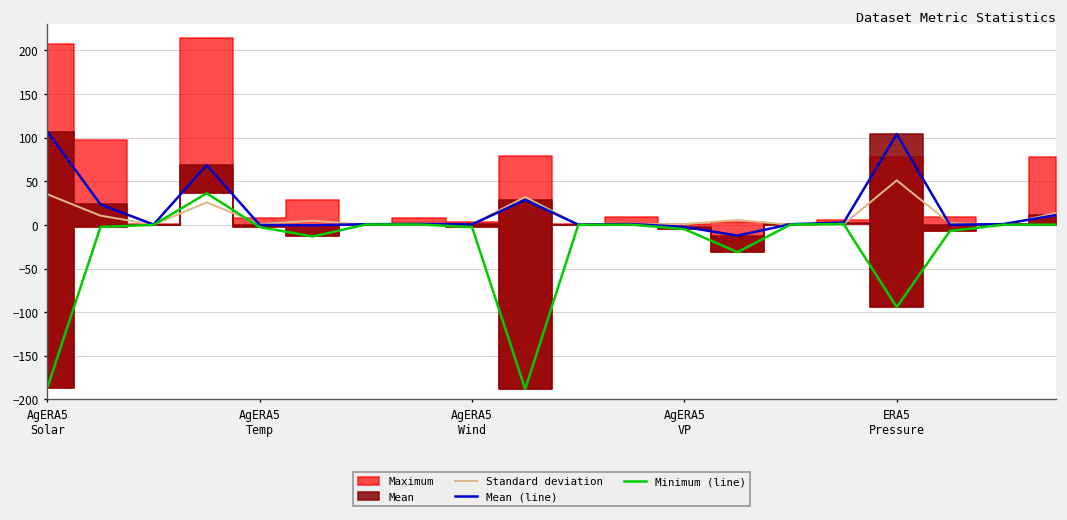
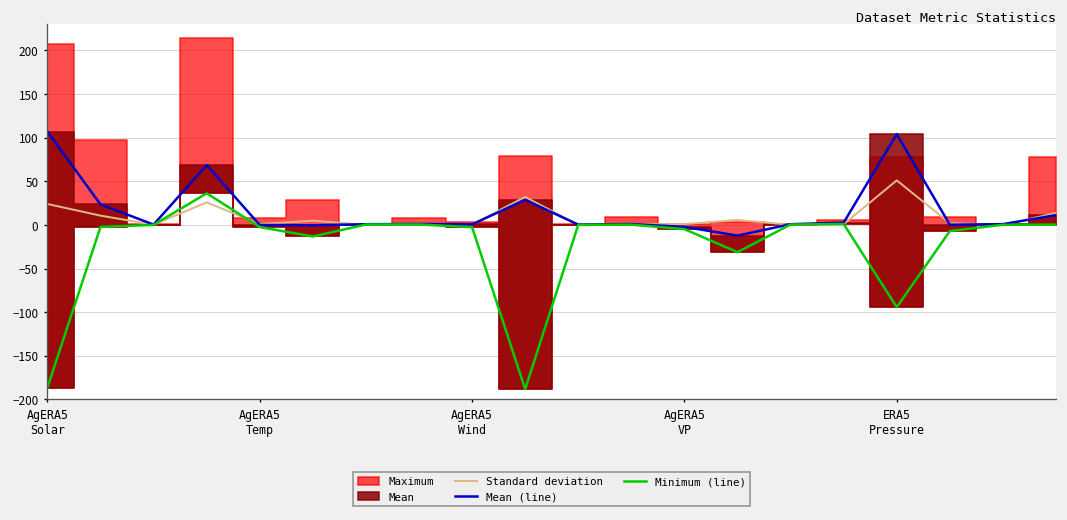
Standard deviation, AgERA5 Solar: 40 -> 20
